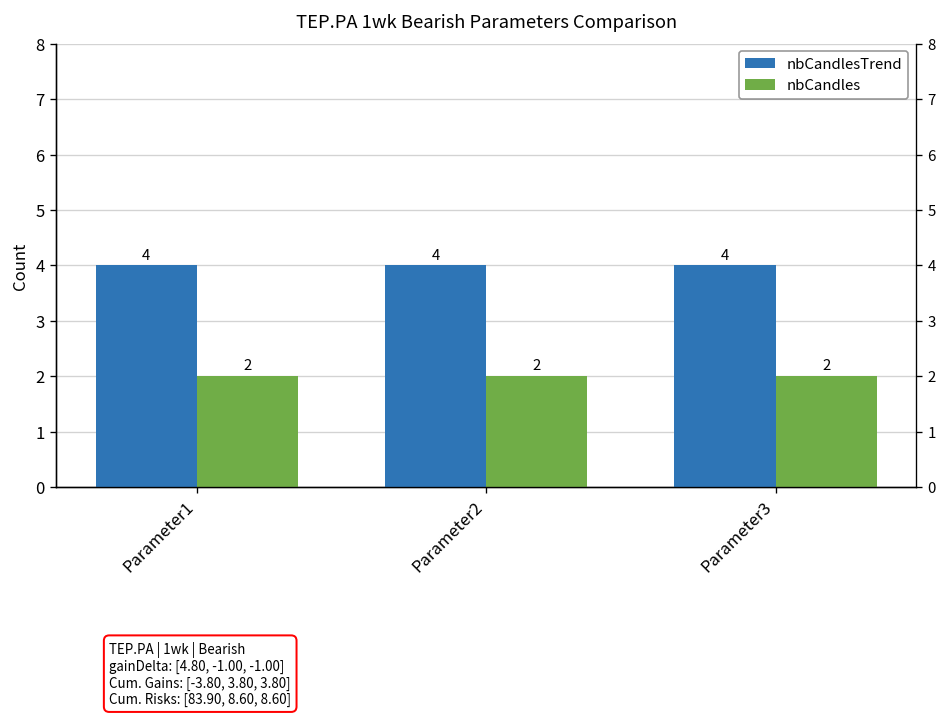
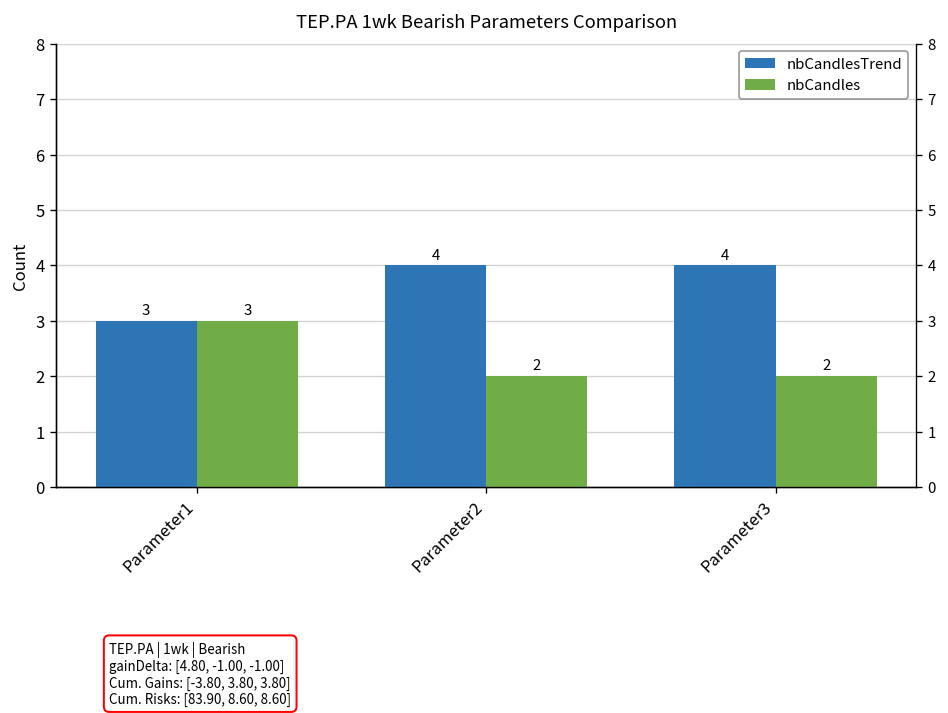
nbCandlesTrend, Parameter1: 4 -> 3
nbCandles, Parameter1: 2 -> 3
